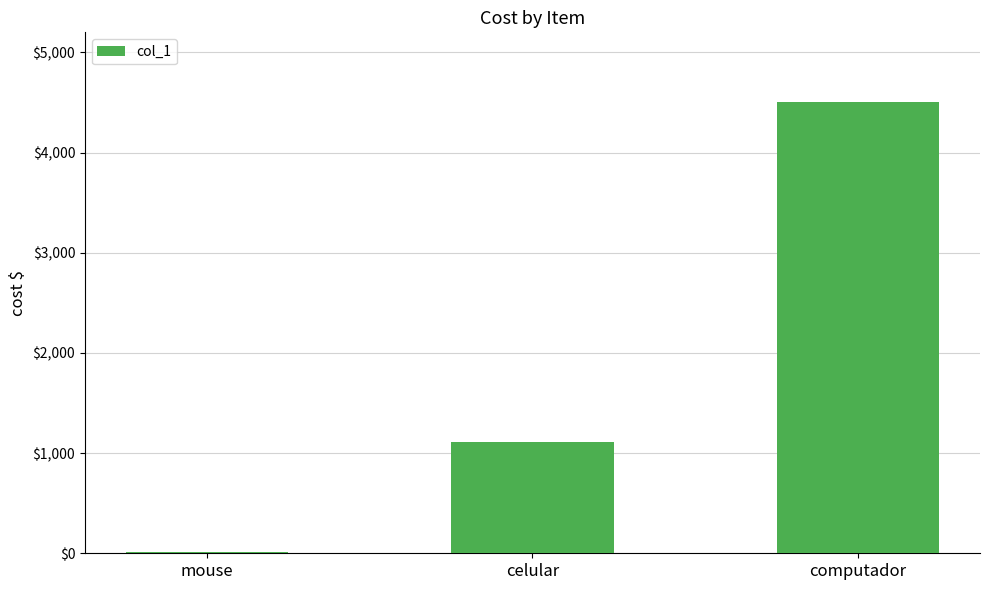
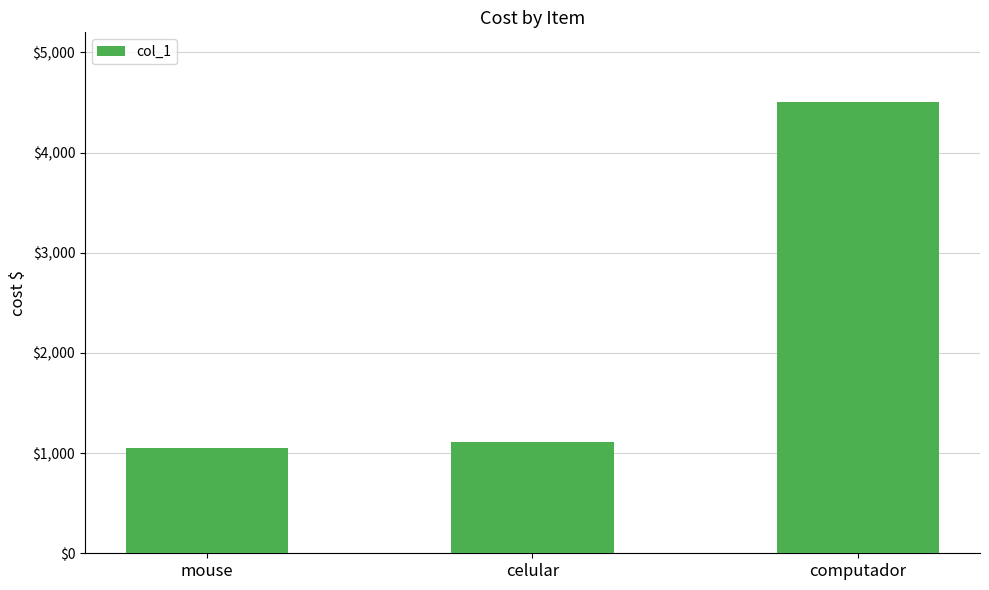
mouse: $10 -> $1,050
